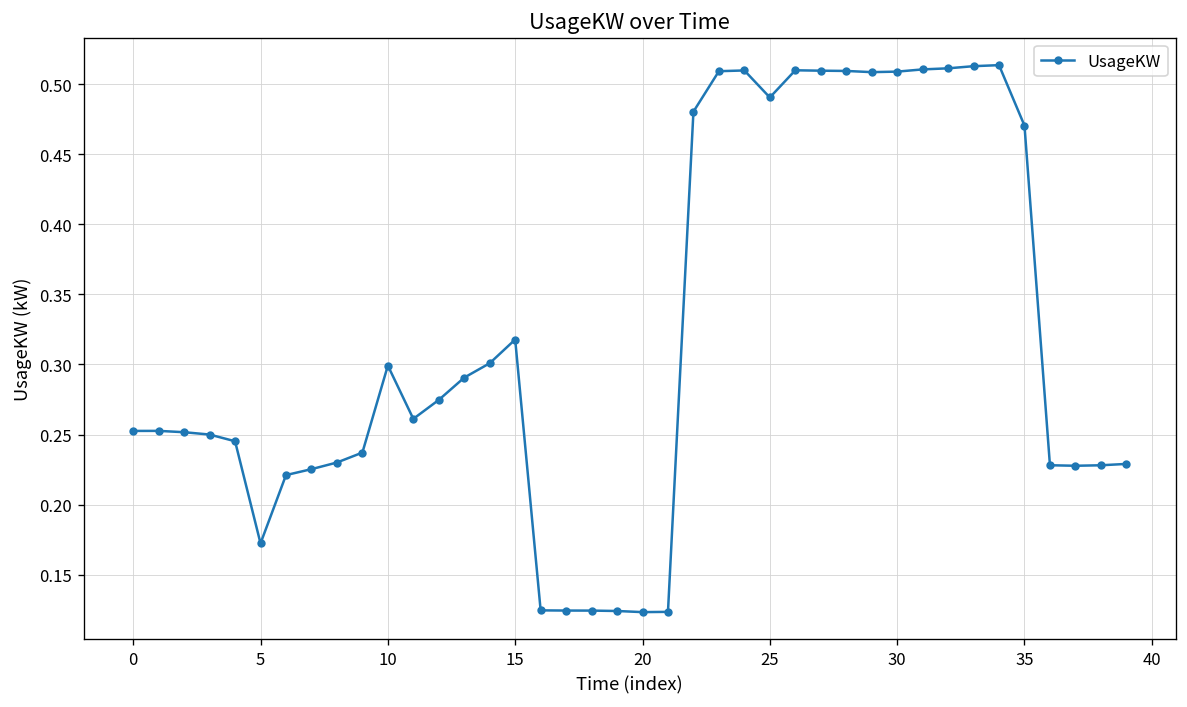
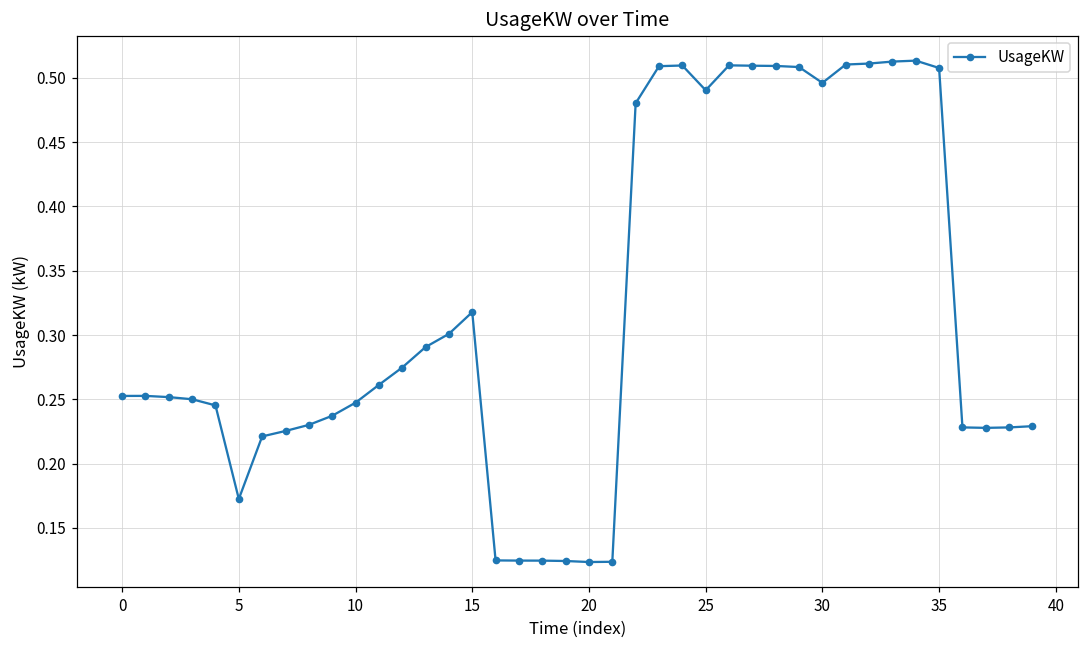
10: 0.299 -> 0.247
30: 0.509 -> 0.496
35: 0.470 -> 0.508
